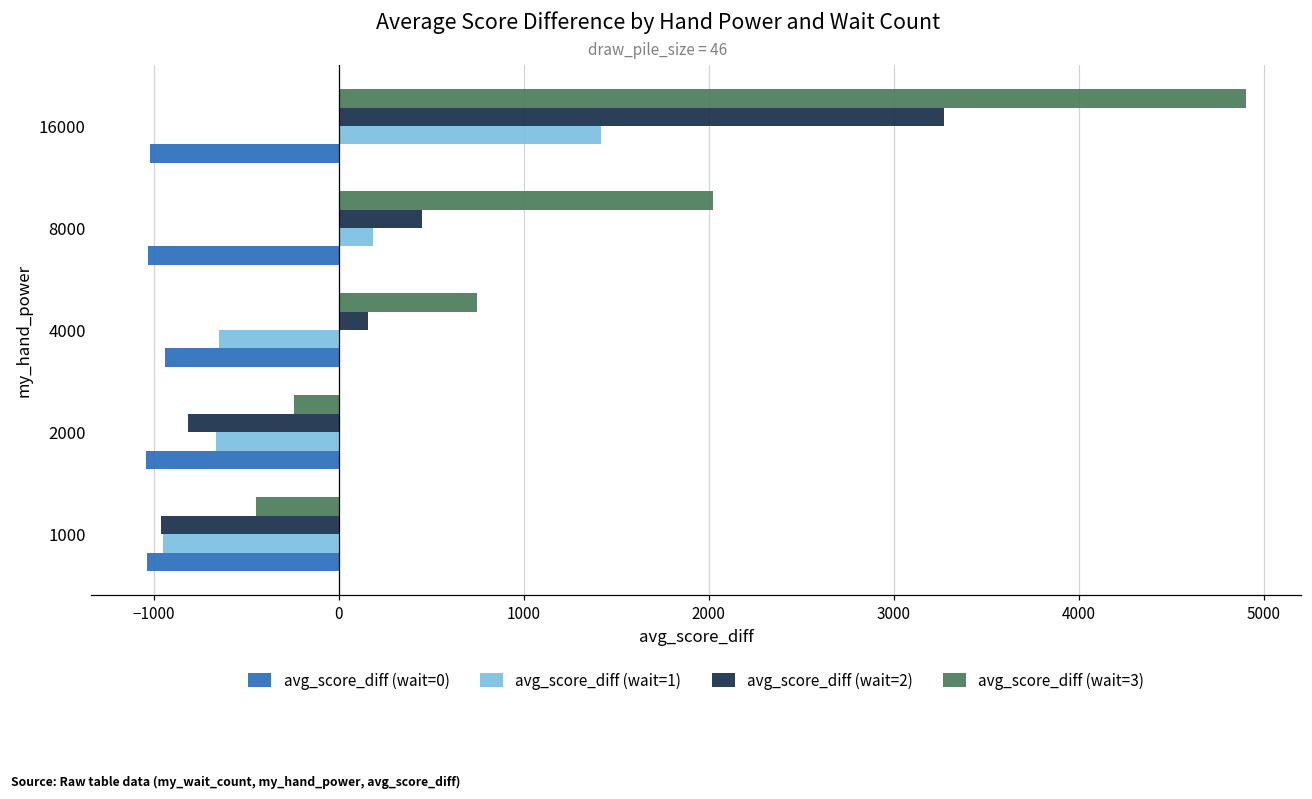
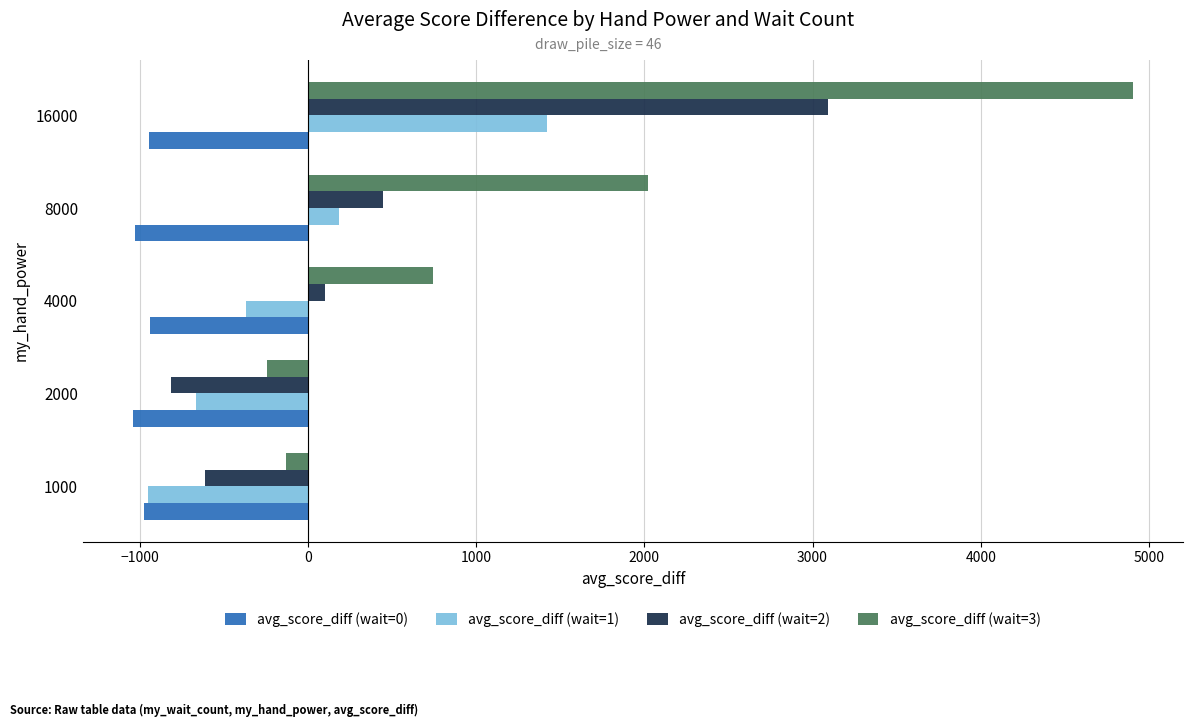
avg_score_diff (wait=2), 16000: 3270 -> 3090
avg_score_diff (wait=0), 16000: -1020 -> -940
avg_score_diff (wait=2), 4000: 160 -> 100
avg_score_diff (wait=1), 4000: -650 -> -370
avg_score_diff (wait=3), 1000: -450 -> -130
avg_score_diff (wait=2), 1000: -960 -> -610
avg_score_diff (wait=0), 1000: -1030 -> -980
